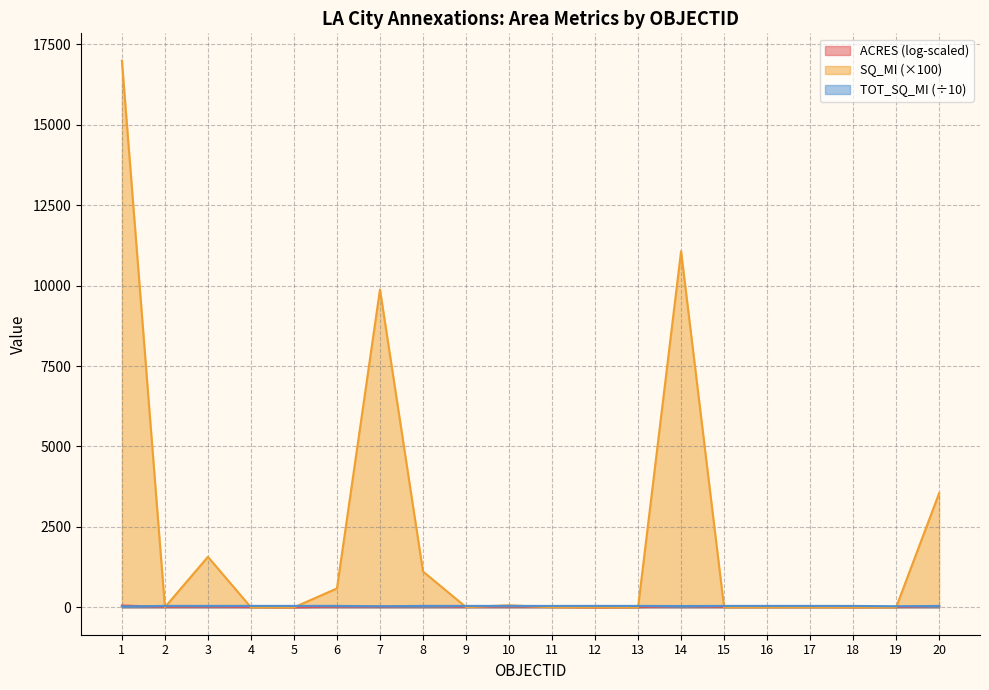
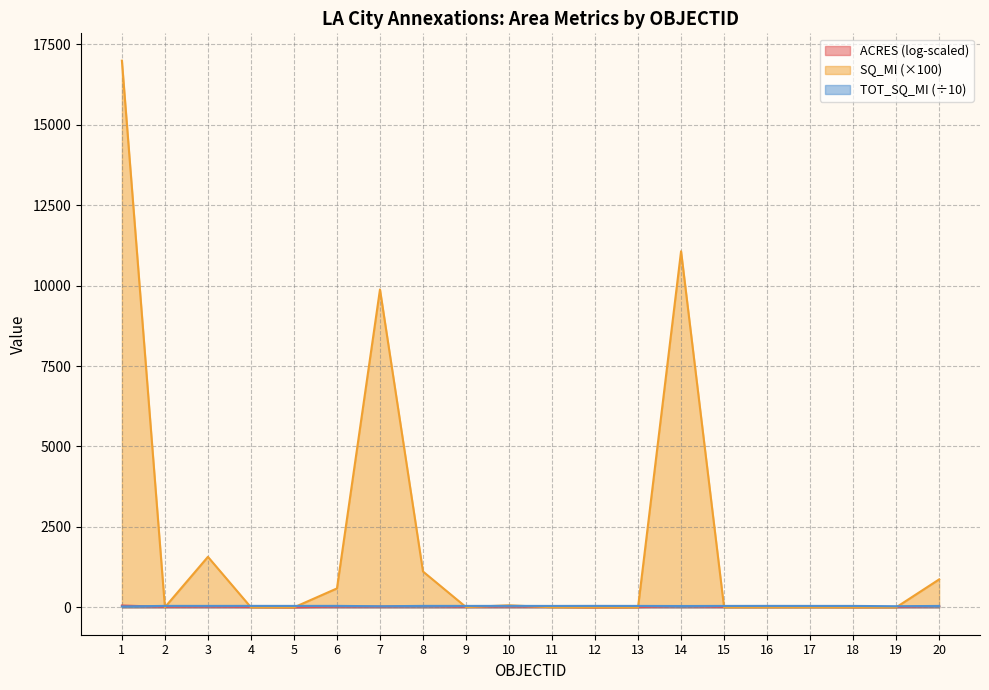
SQ_MI (×100), 20: 3600 -> 900
